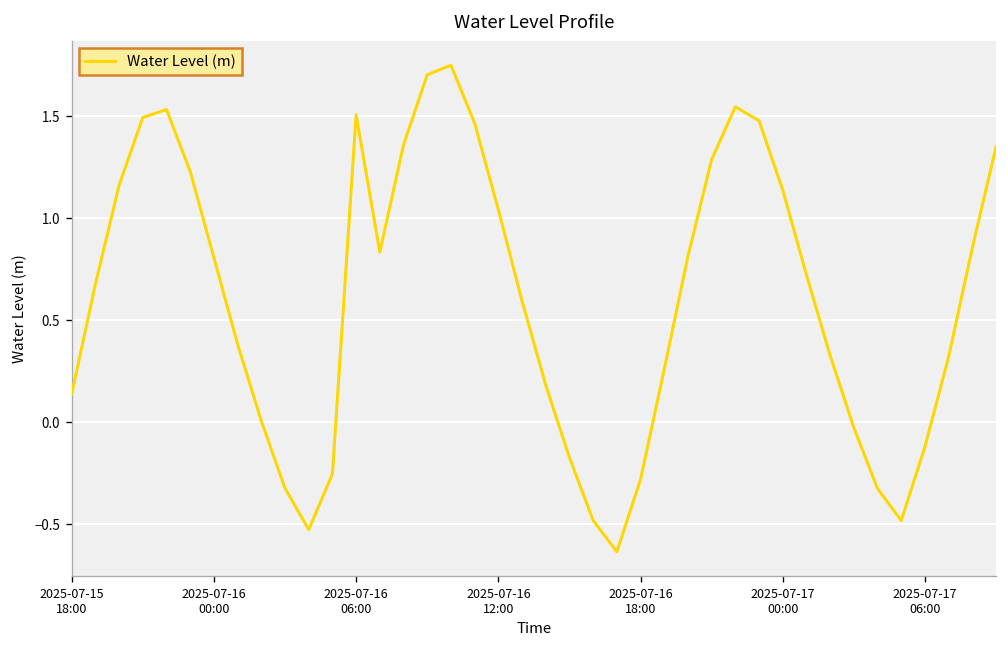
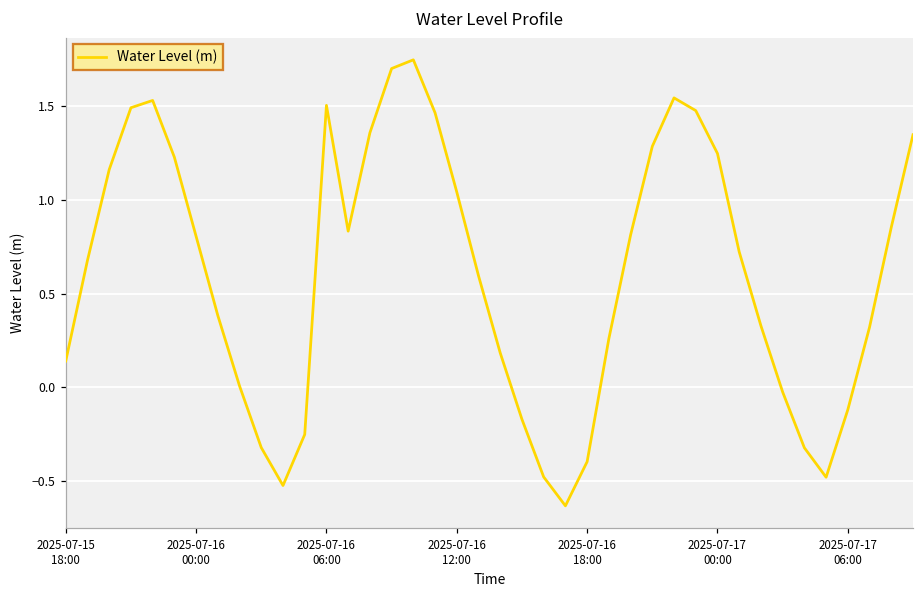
2025-07-16 18:00: -0.28 -> -0.40
2025-07-17 00:00: 1.14 -> 1.25
